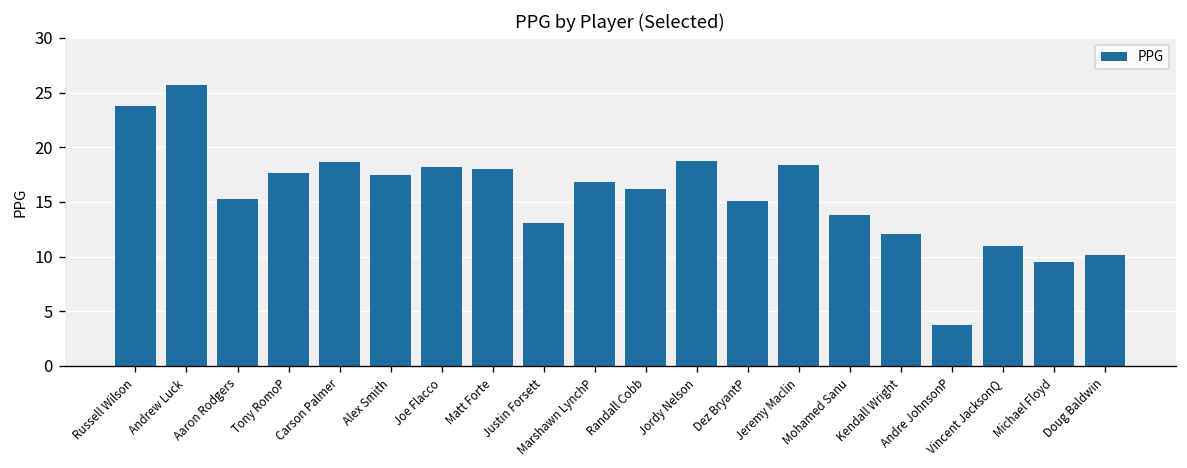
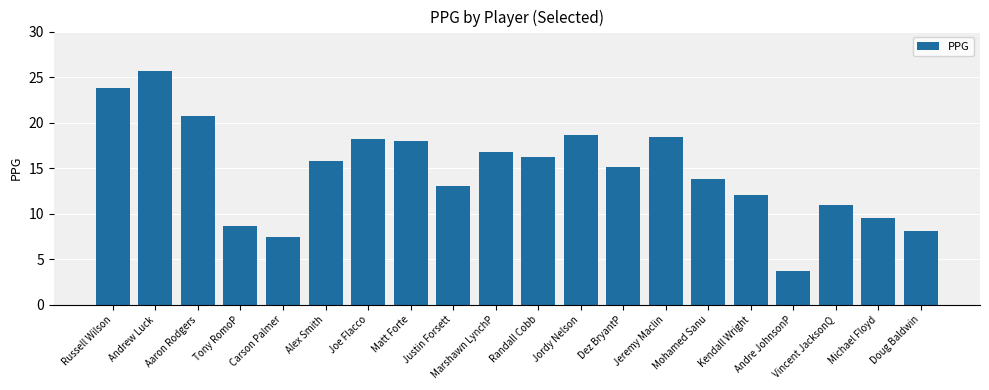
Aaron Rodgers: 15 -> 21
Tony RomoP: 18 -> 9
Carson Palmer: 19 -> 7
Alex Smith: 18 -> 16
Doug Baldwin: 10 -> 8
